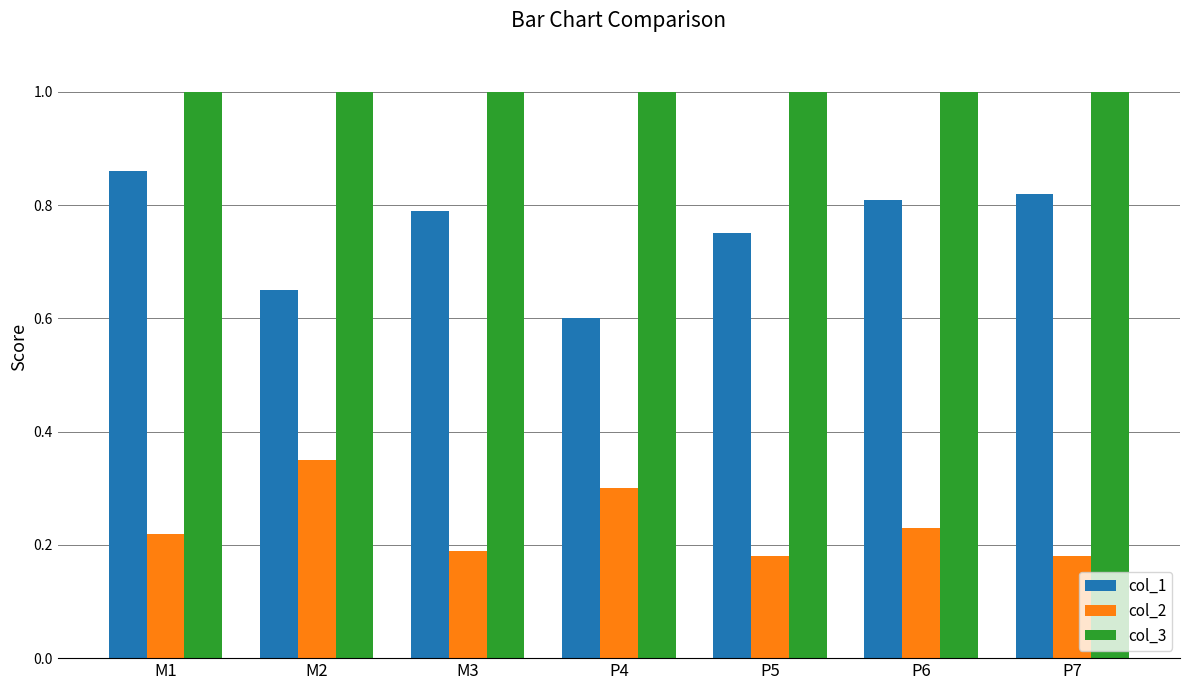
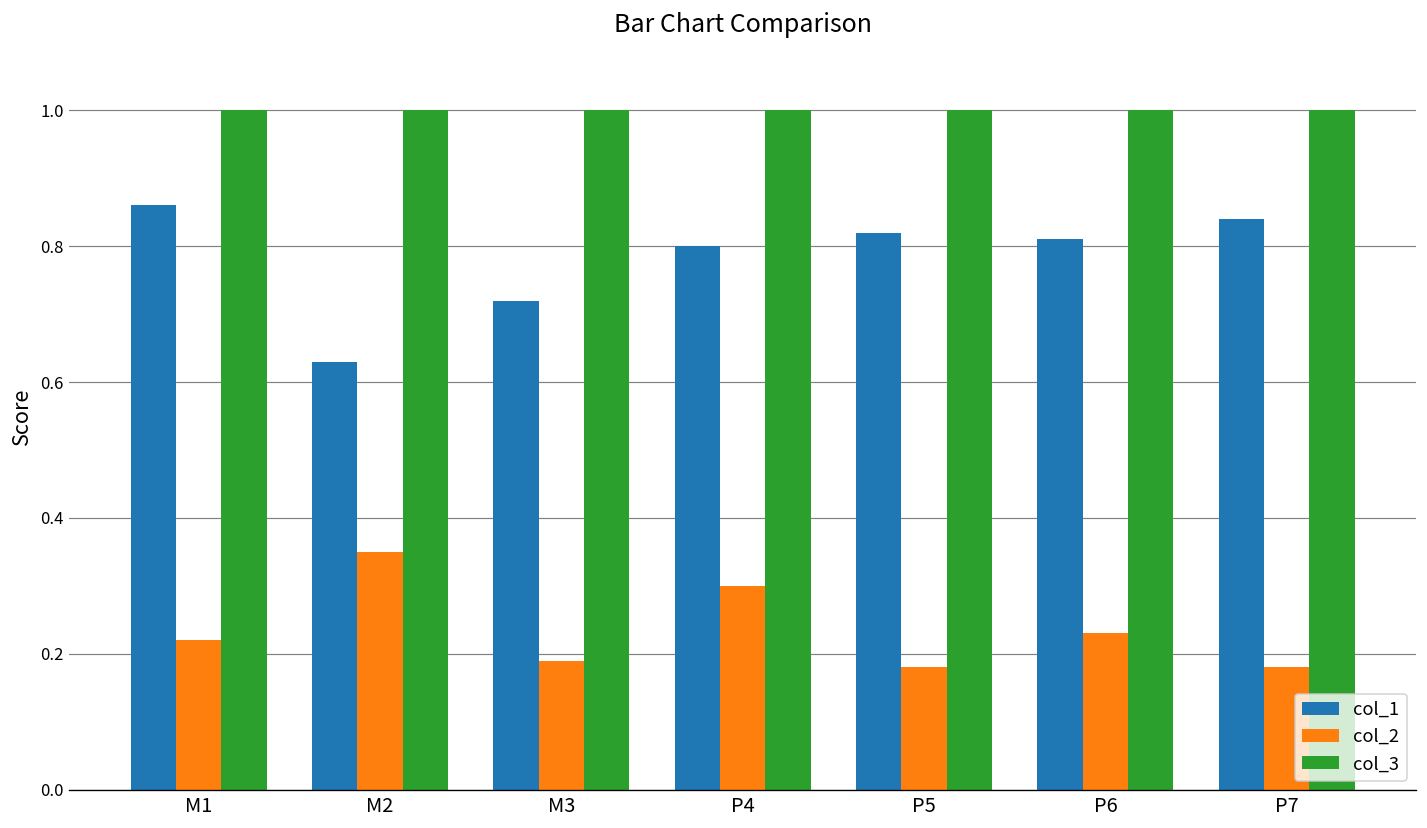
col_1, M2: 0.65 -> 0.63
col_1, M3: 0.79 -> 0.72
col_1, P4: 0.6 -> 0.8
col_1, P5: 0.75 -> 0.82
col_1, P7: 0.82 -> 0.84
